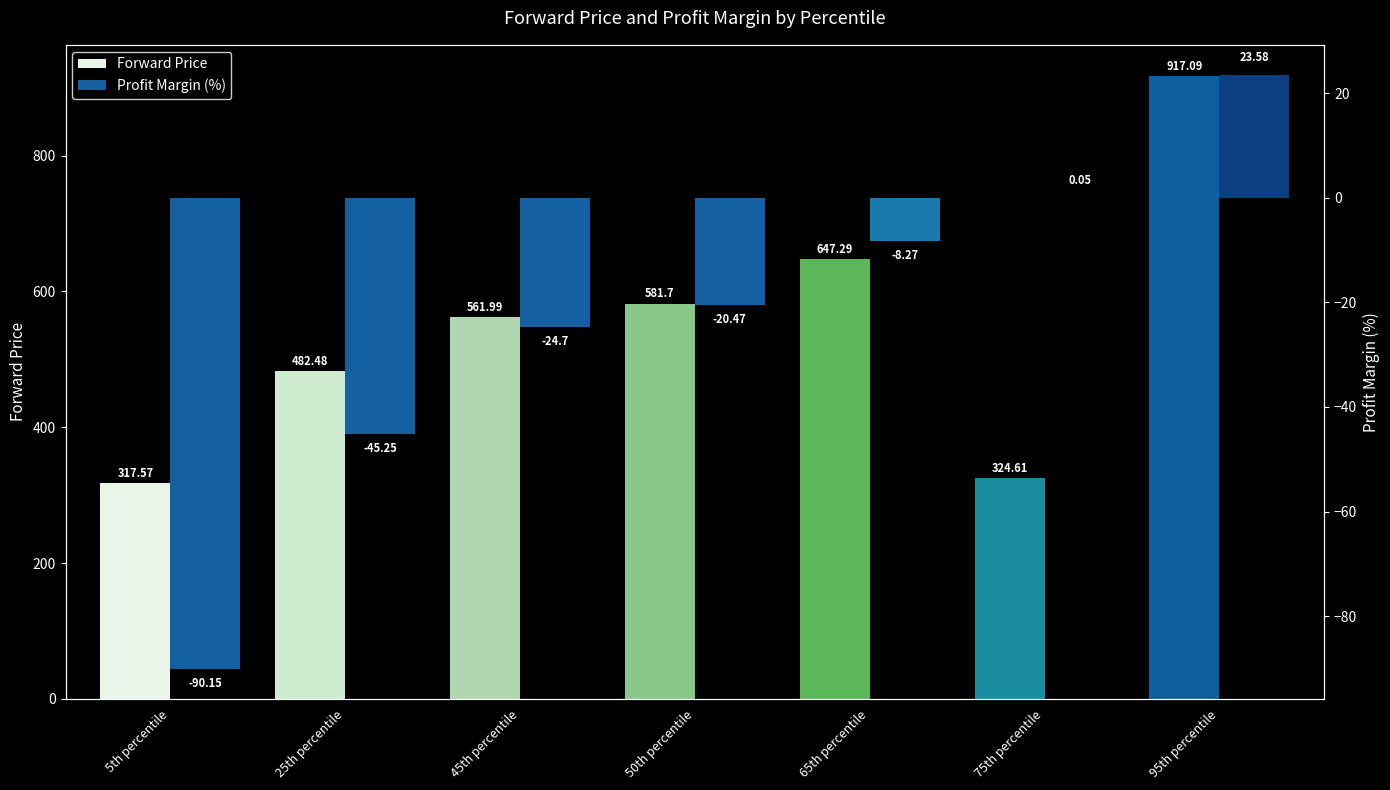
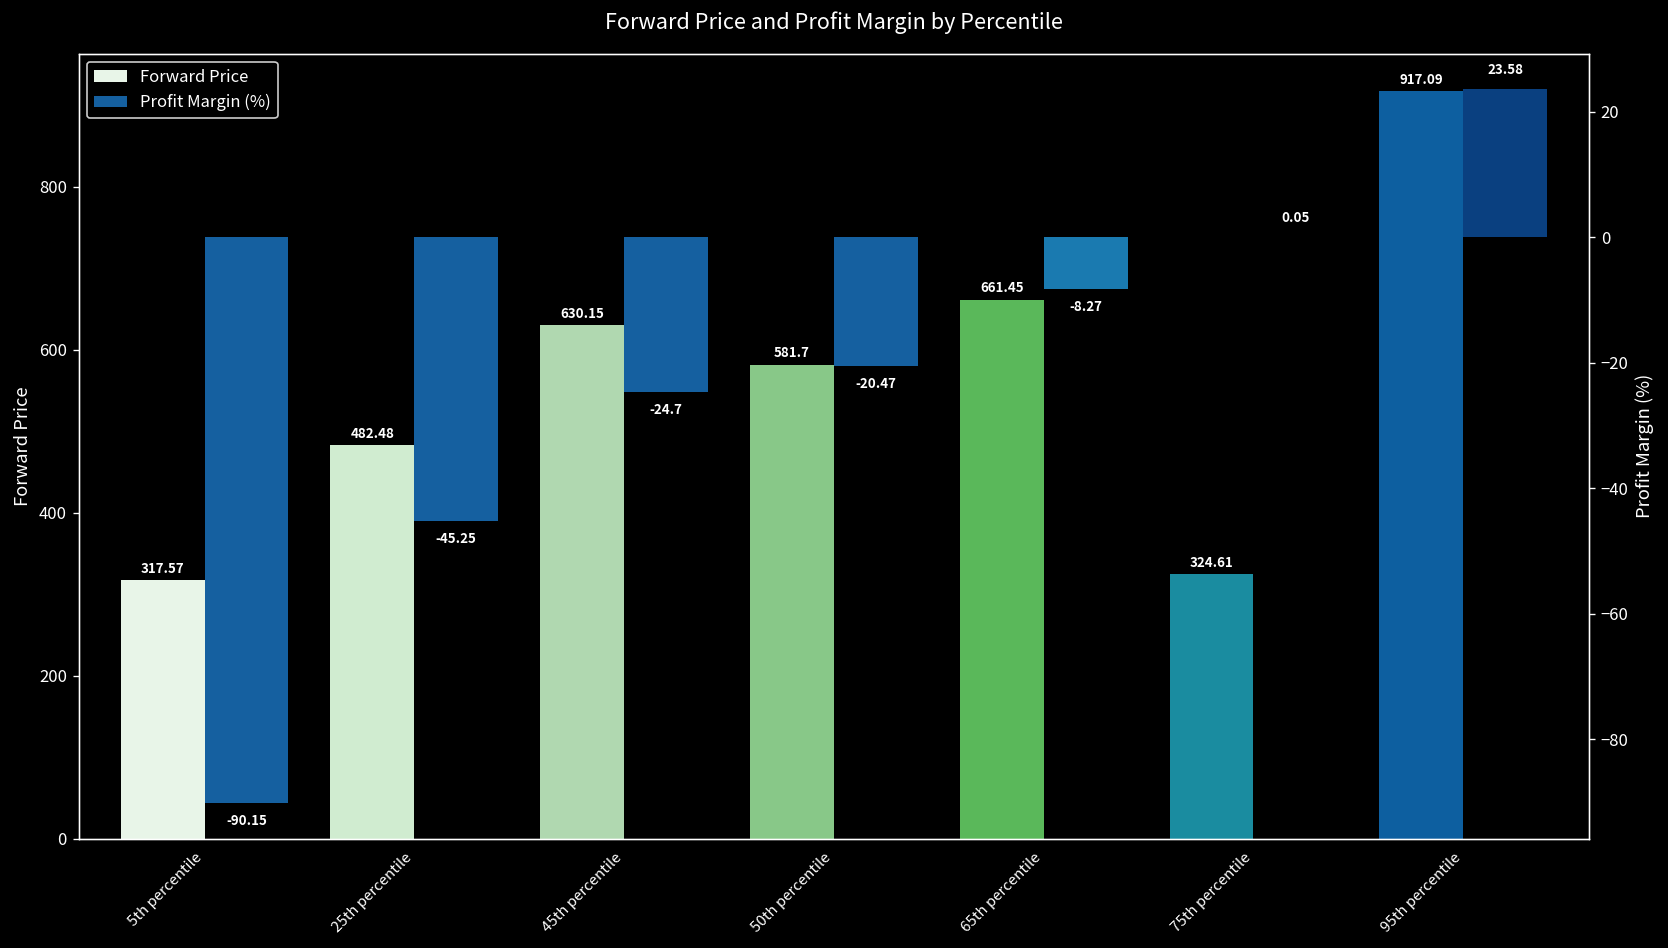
Forward Price, 45th percentile: 561.99 -> 630.15
Forward Price, 65th percentile: 647.29 -> 661.45
